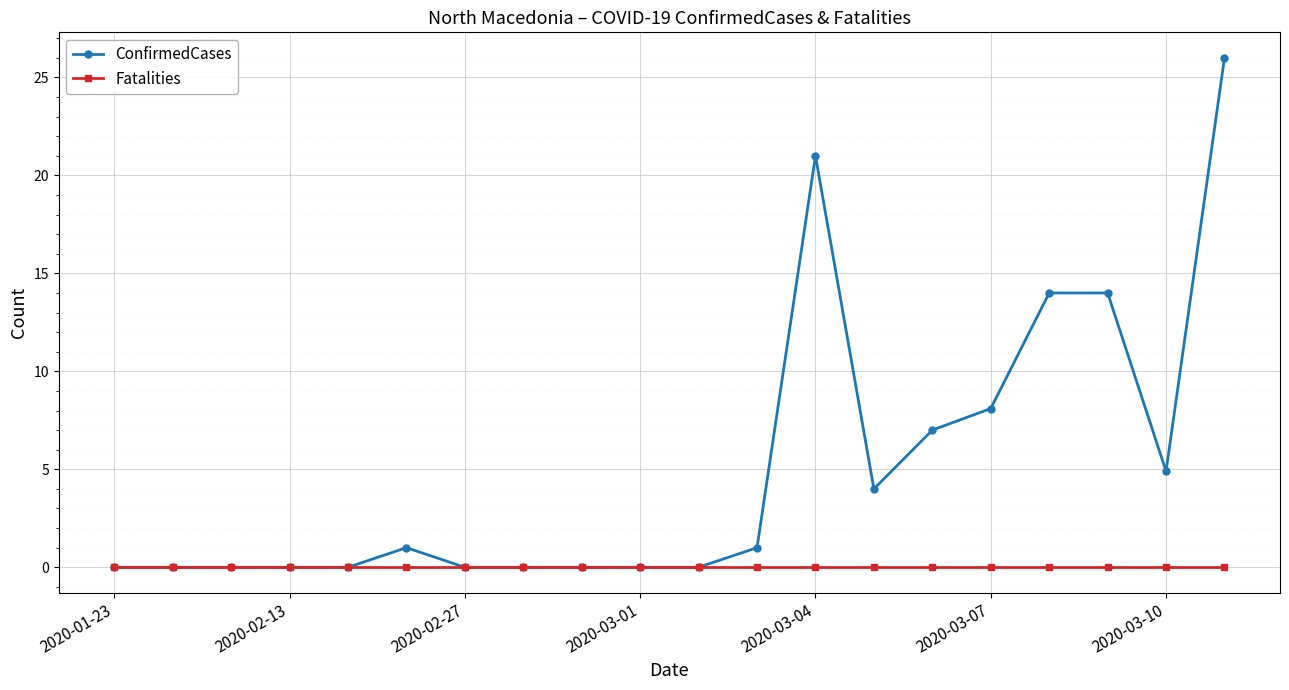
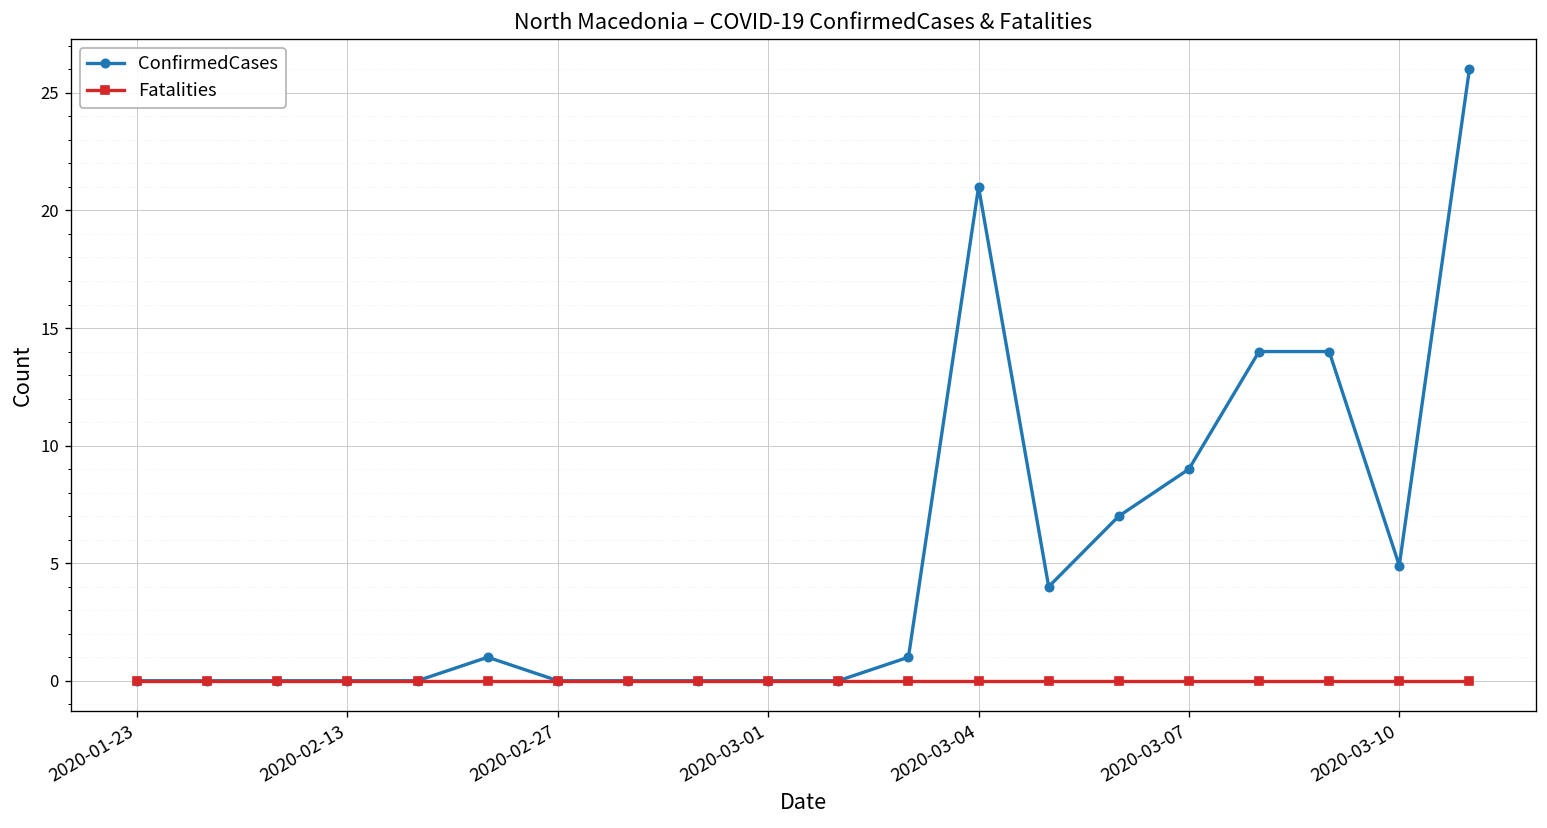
ConfirmedCases, 2020-03-07: 8.1 -> 9.0
